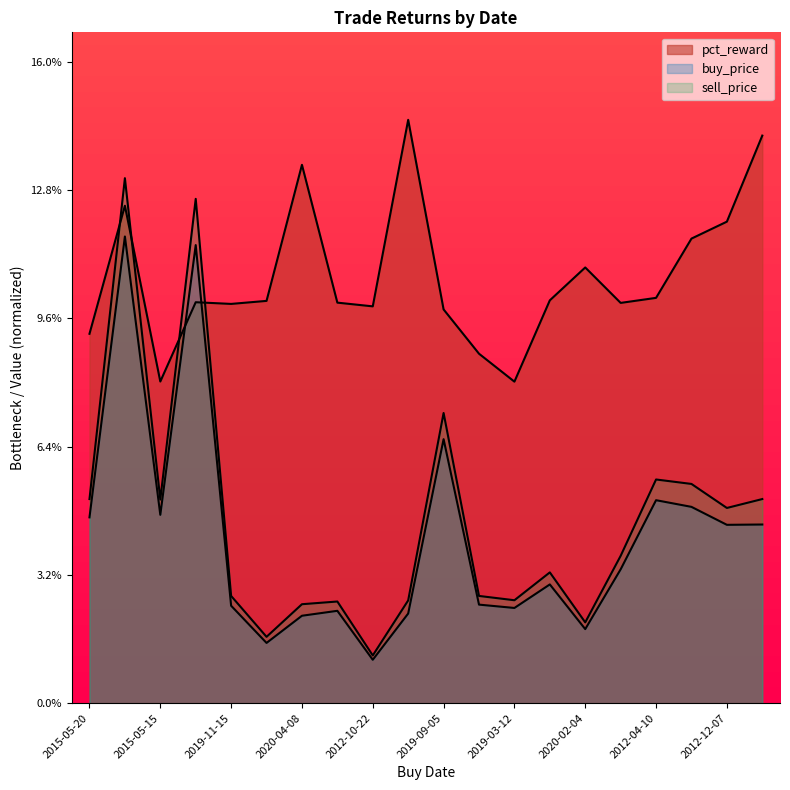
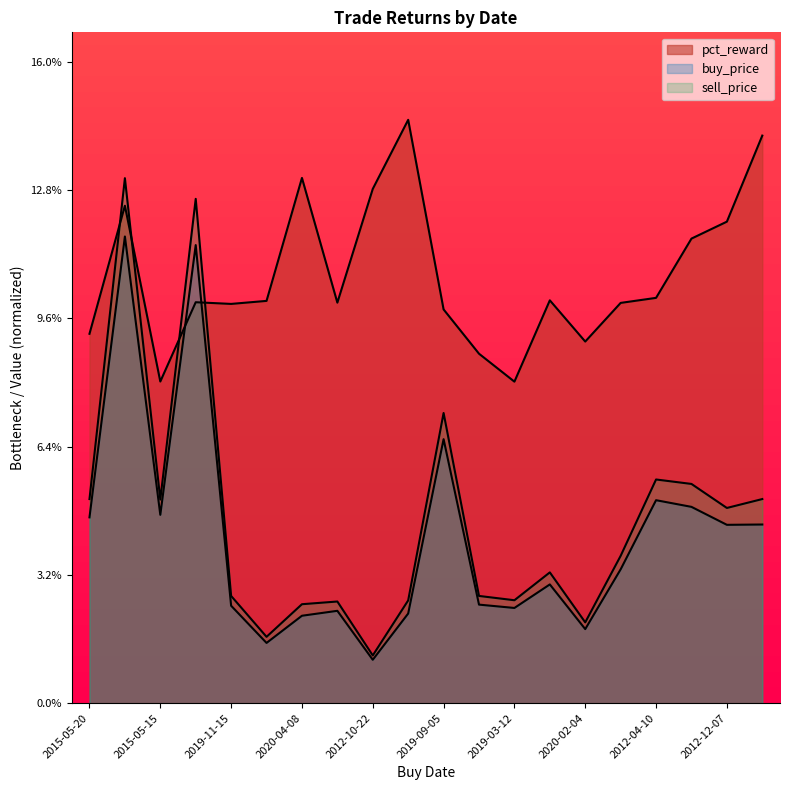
pct_reward, 2020-04-08: 13.4% -> 13.1%
pct_reward, 2012-10-22: 9.9% -> 12.8%
pct_reward, 2020-02-04: 10.9% -> 9.0%
